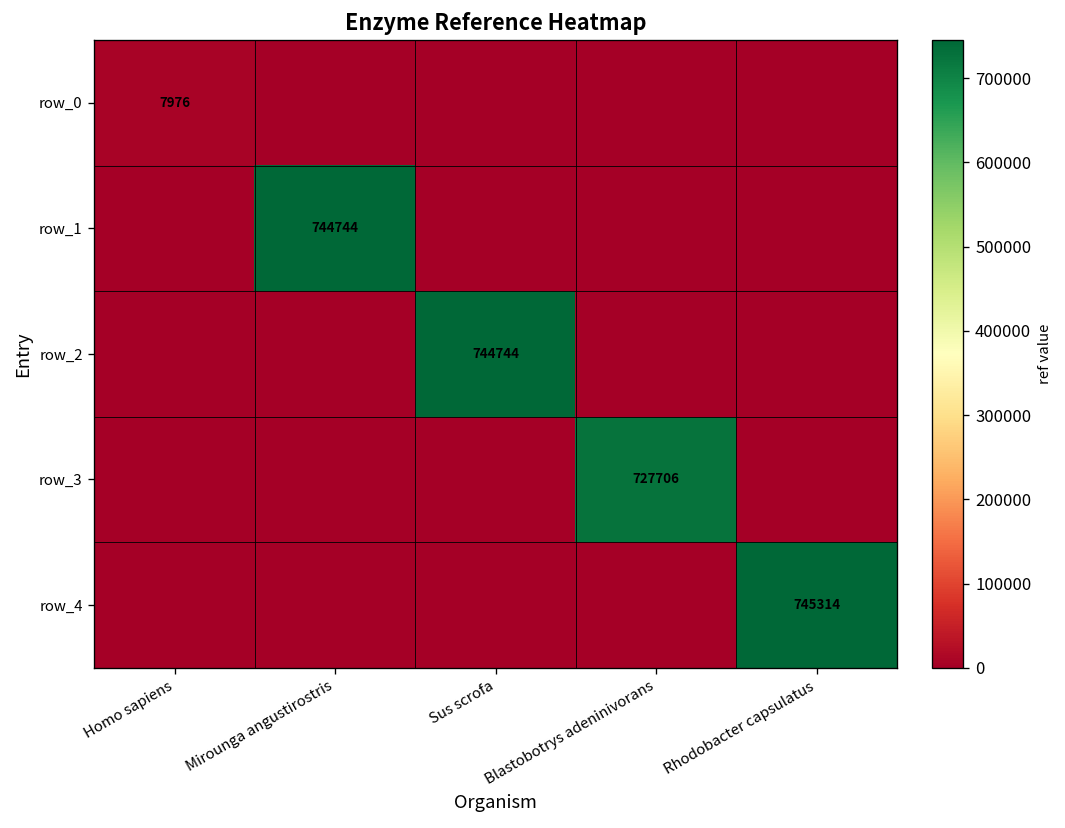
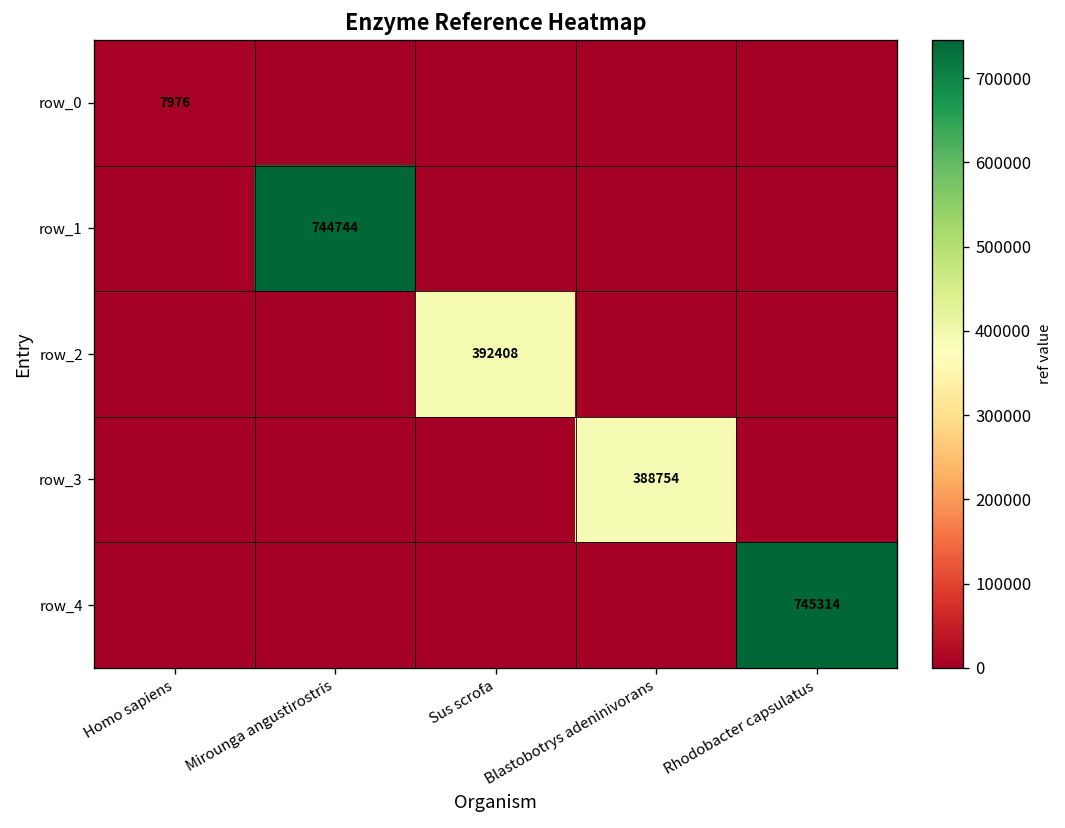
row_2, Sus scrofa: 744744 -> 392408
row_3, Blastobotrys adeninivorans: 727706 -> 388754
